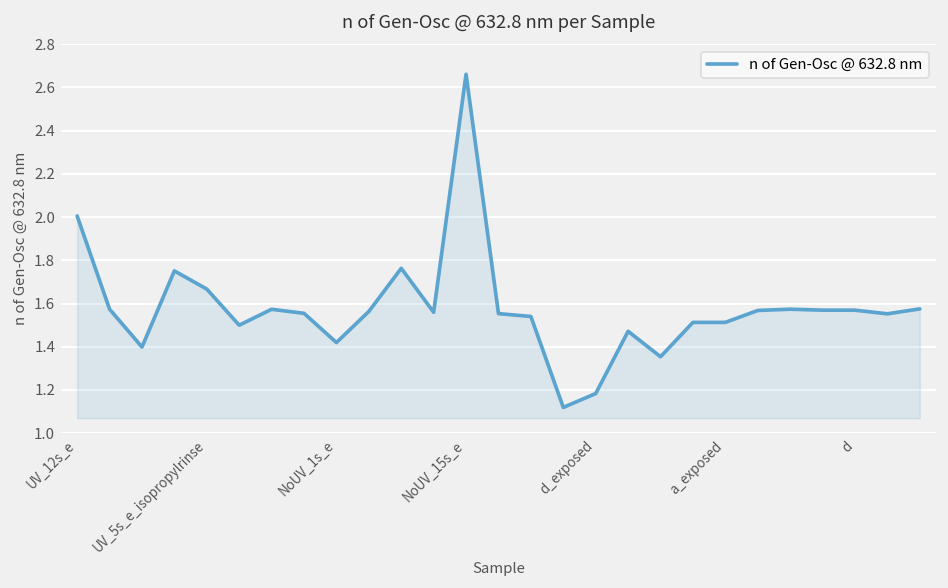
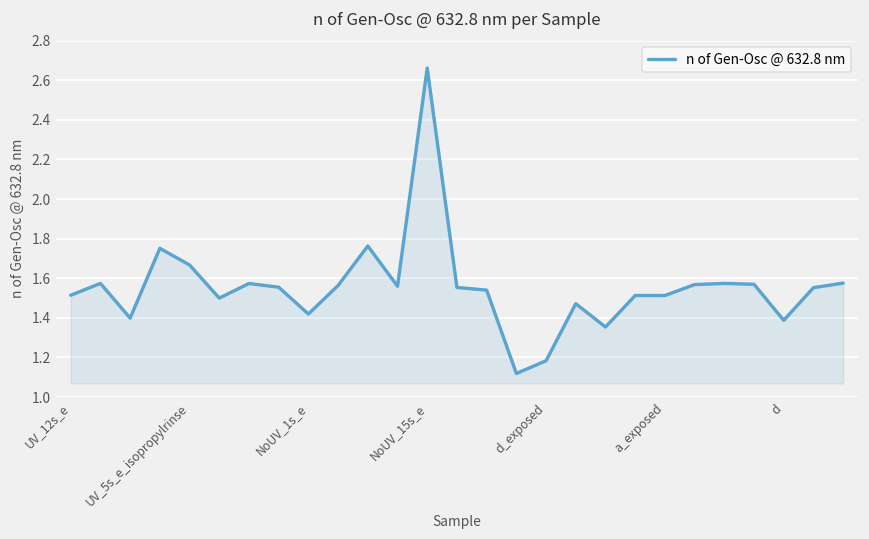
UV_12s_e: 2.01 -> 1.51
d: 1.57 -> 1.39
